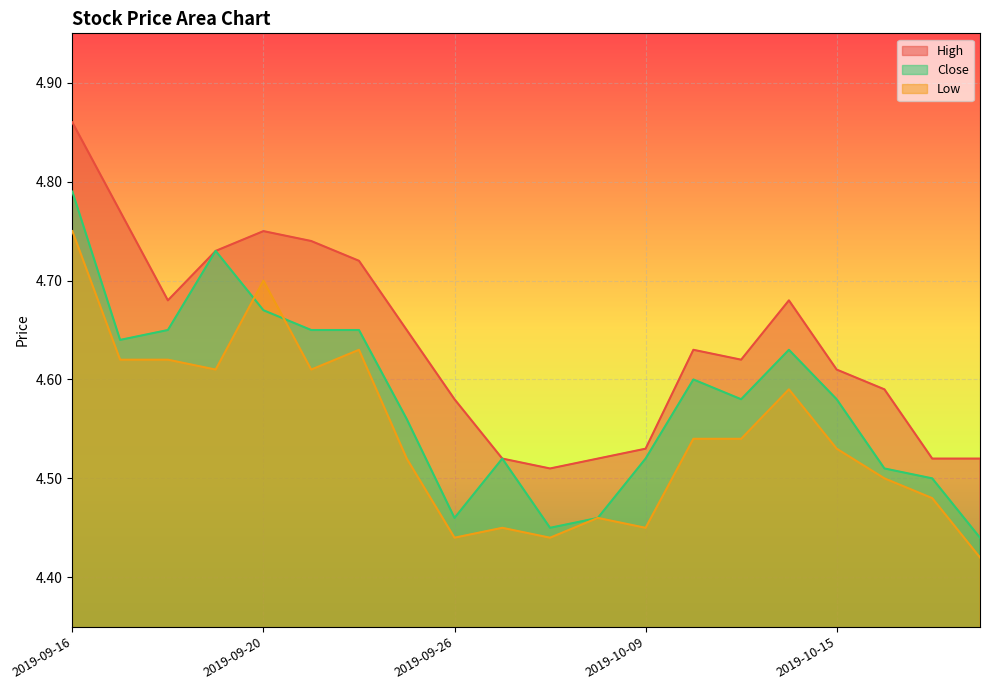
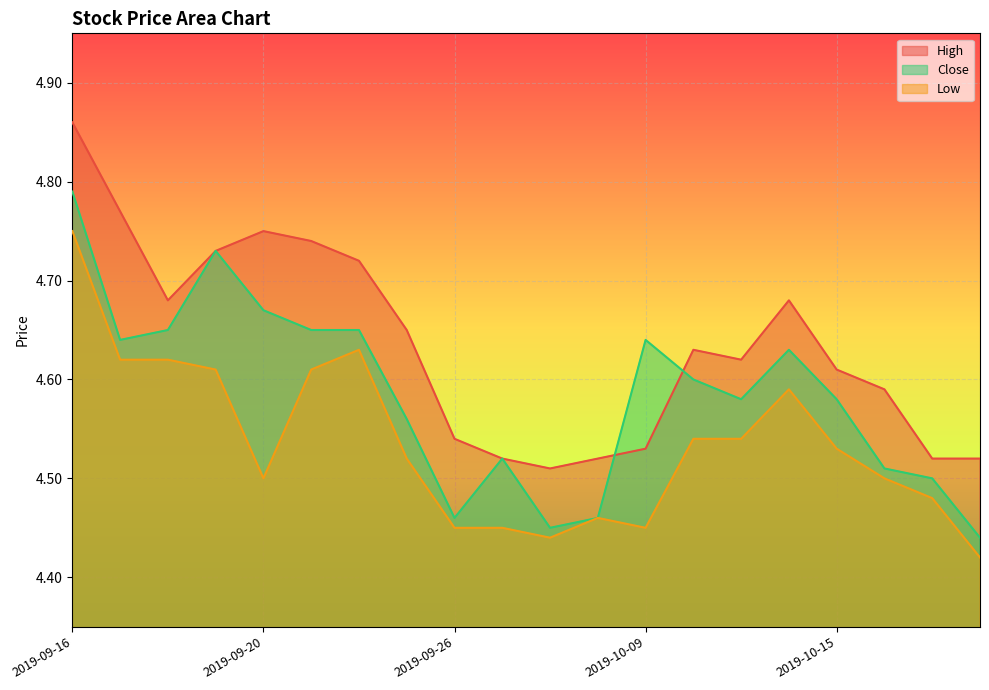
Low, 2019-09-20: 4.7 -> 4.5
High, 2019-09-26: 4.58 -> 4.54
Low, 2019-09-26: 4.44 -> 4.45
Close, 2019-10-09: 4.52 -> 4.64
